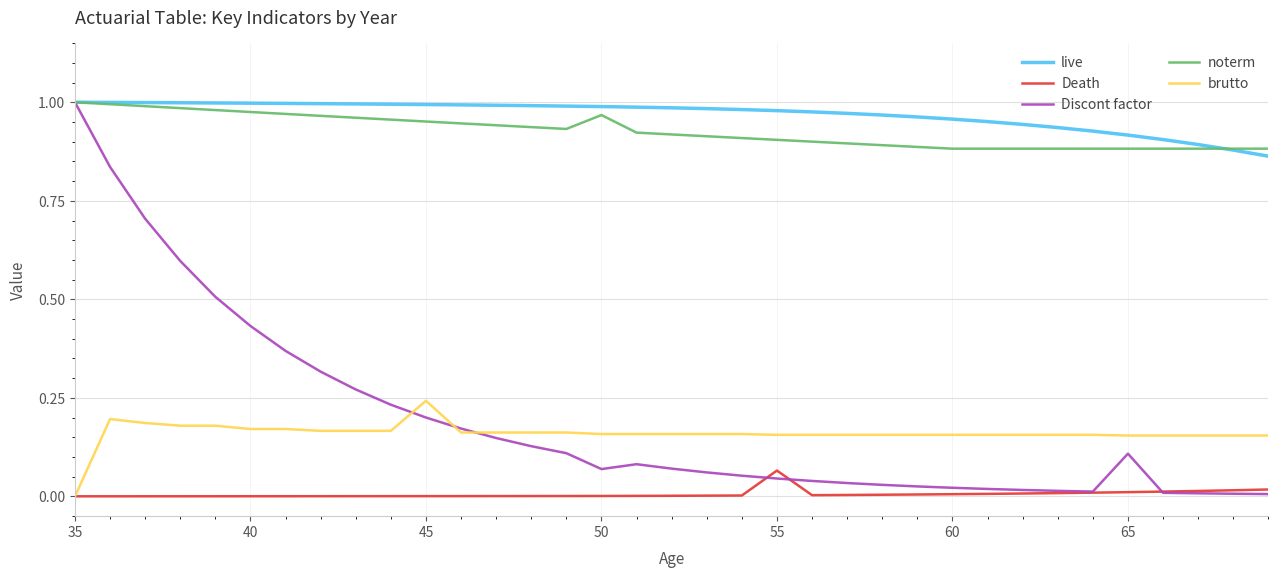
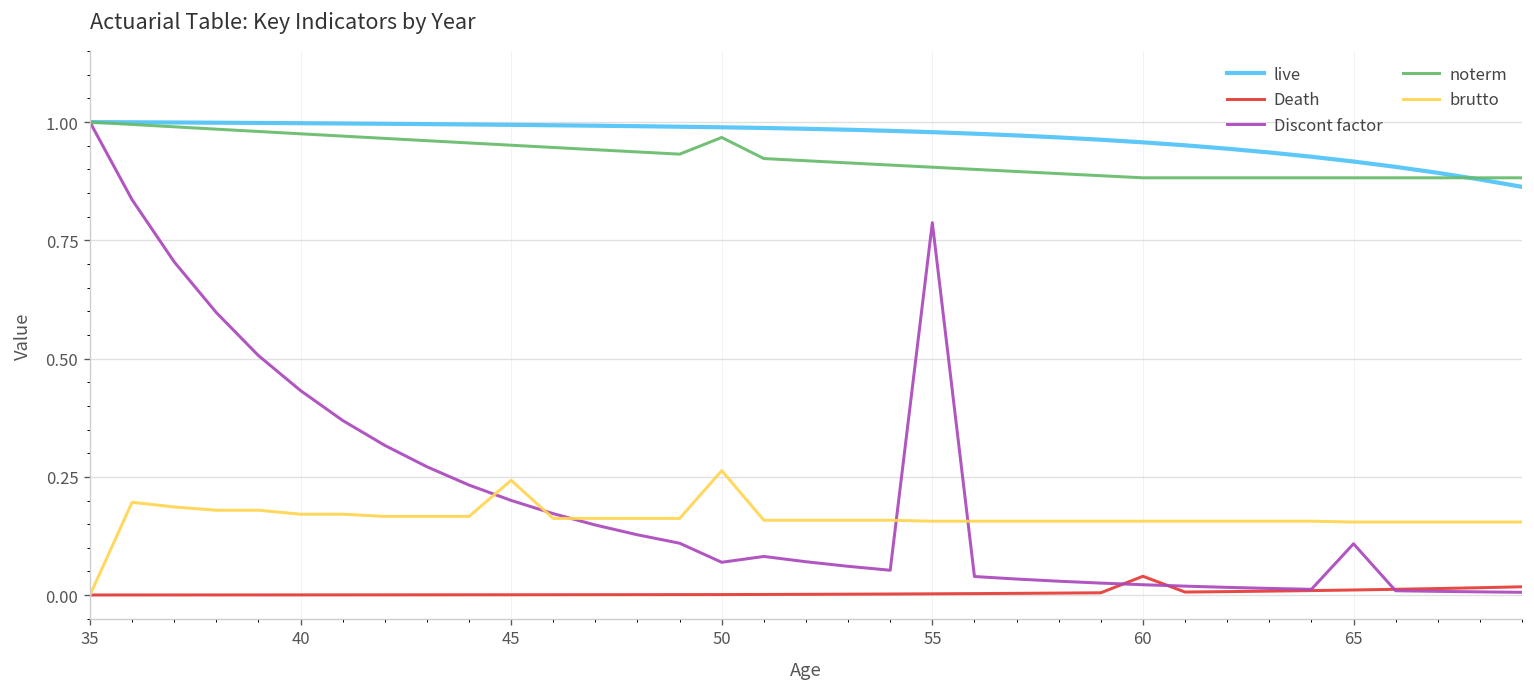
brutto, 50: 0.16 -> 0.26
Death, 55: 0.07 -> 0.00
Discont factor, 55: 0.05 -> 0.79
Death, 60: 0.01 -> 0.04
